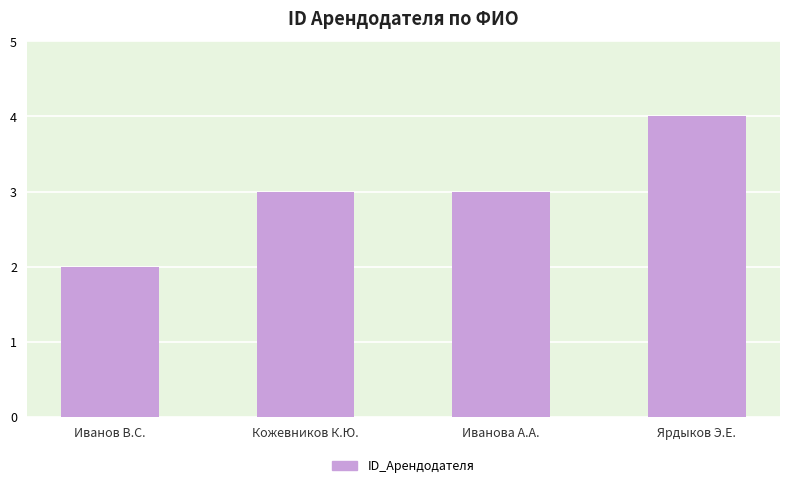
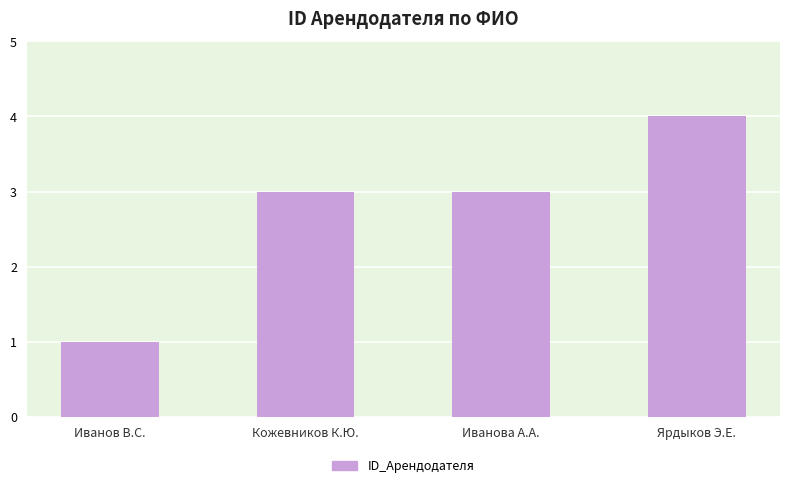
Иванов В.С.: 2 -> 1
